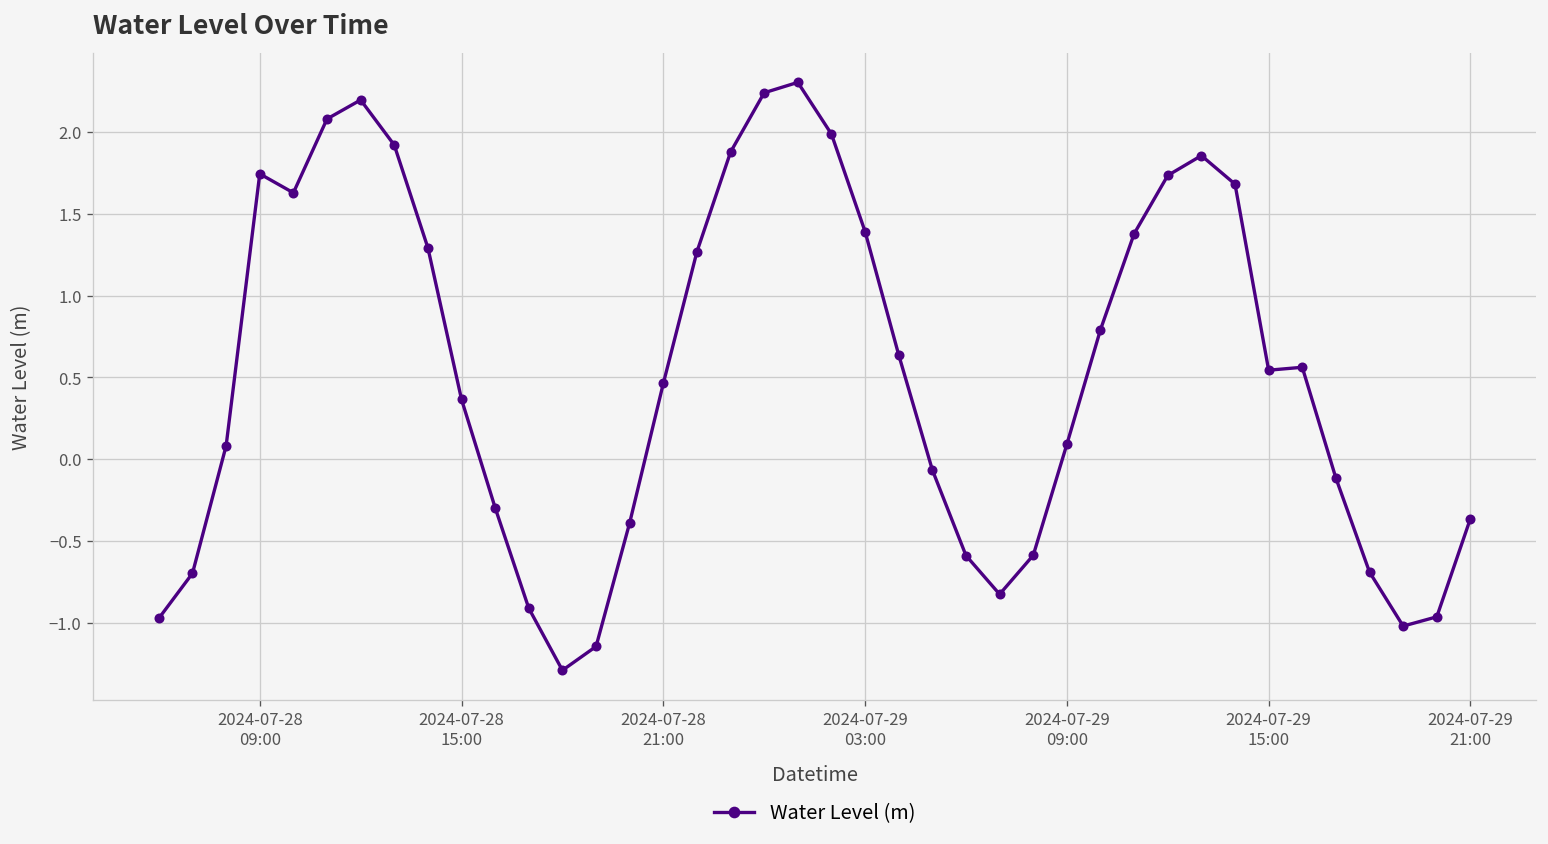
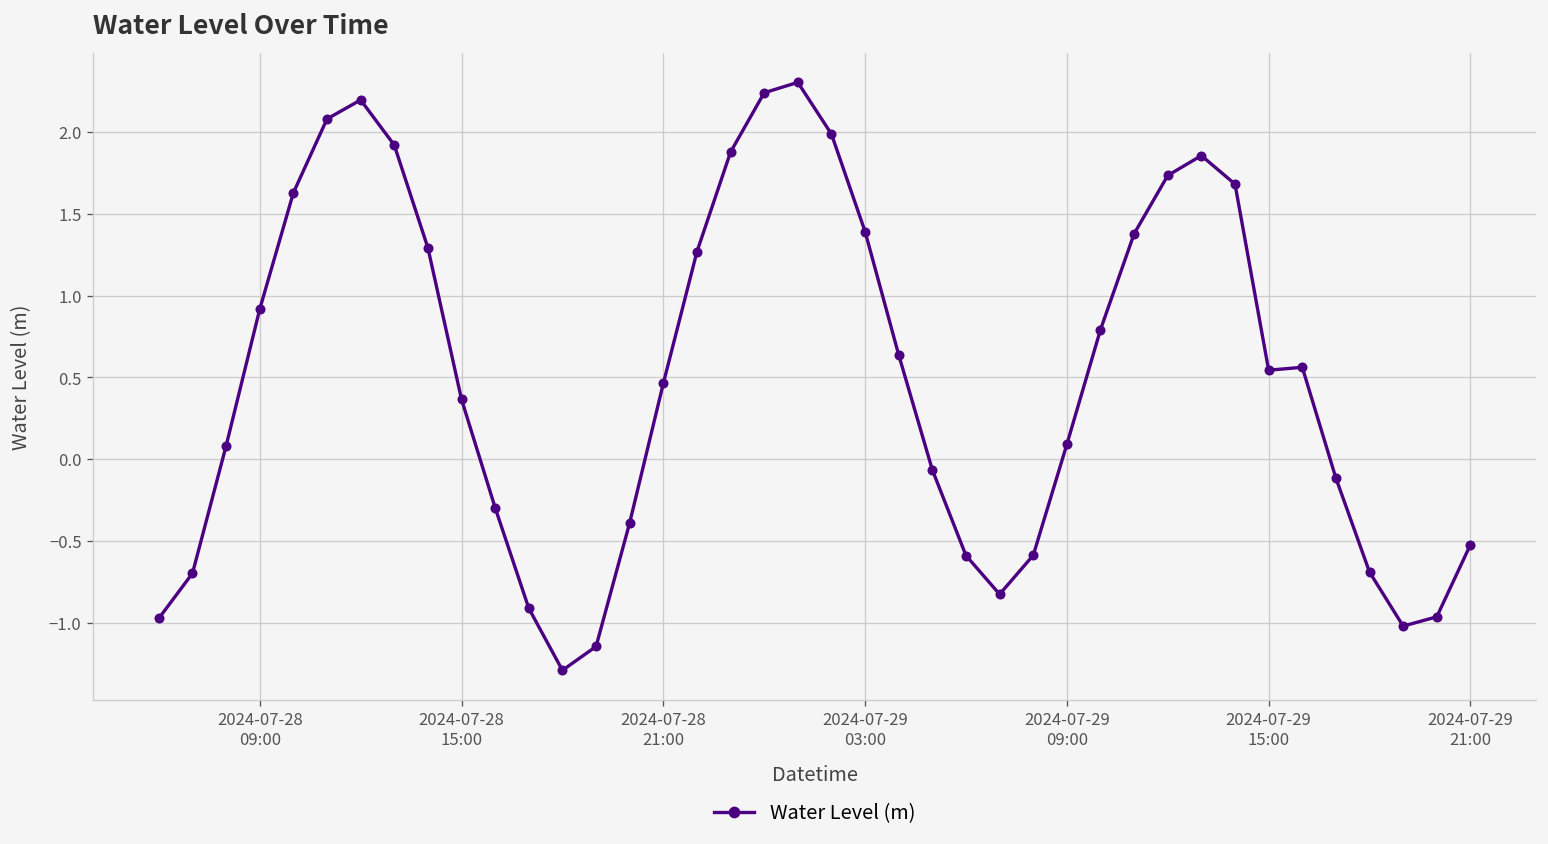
2024-07-28 09:00: 1.74 -> 0.92
2024-07-29 21:00: -0.36 -> -0.52
